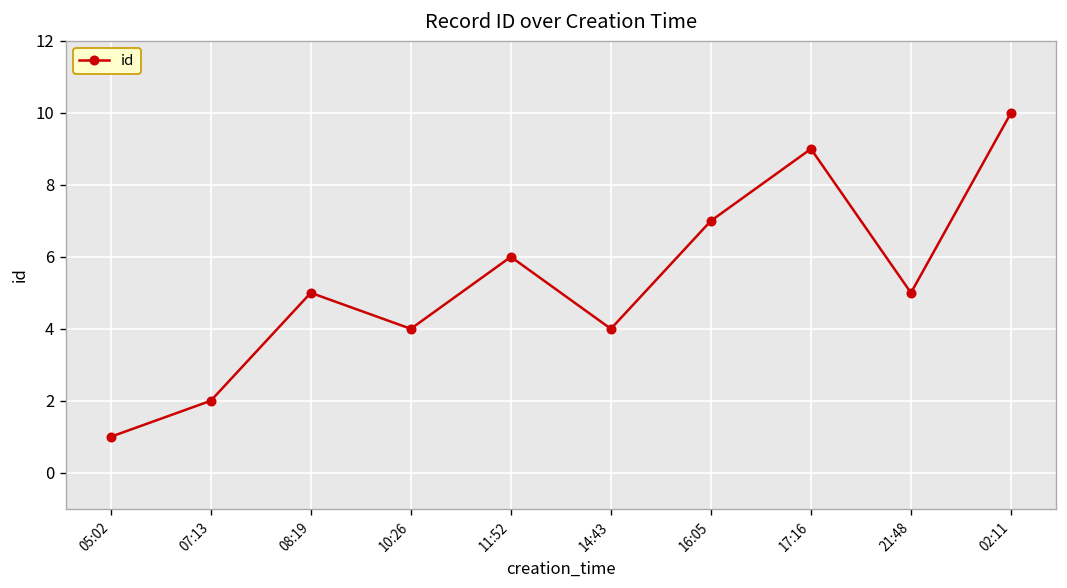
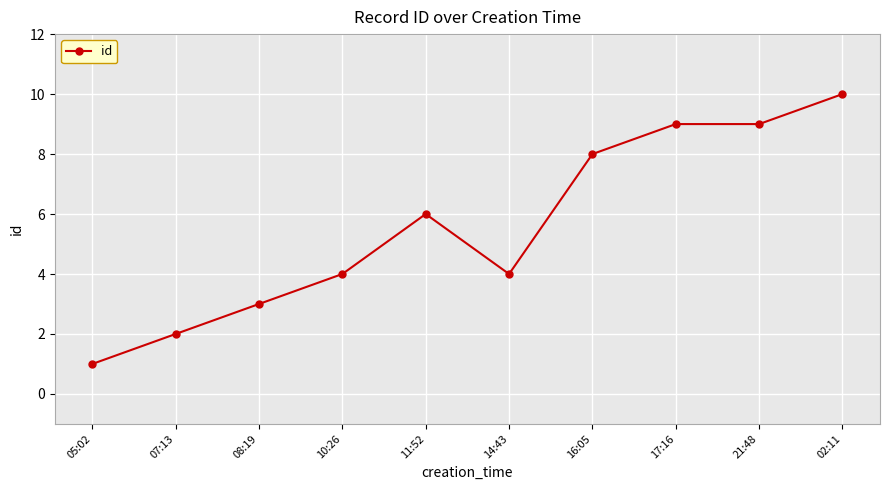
08:19: 5 -> 3
16:05: 7 -> 8
21:48: 5 -> 9
